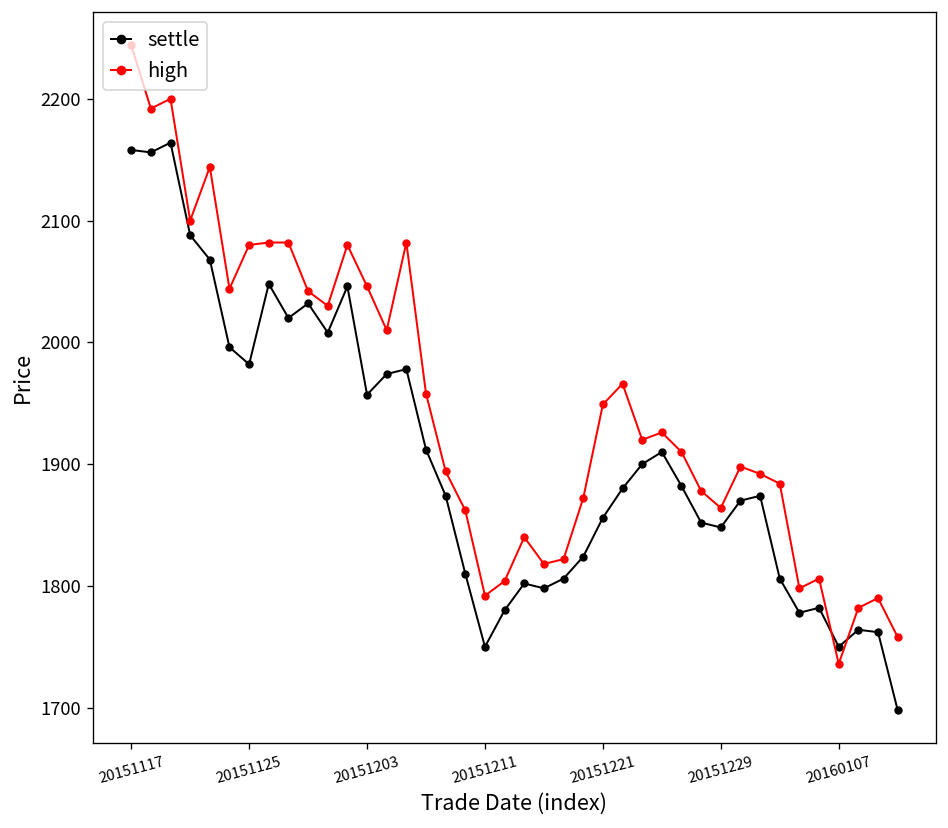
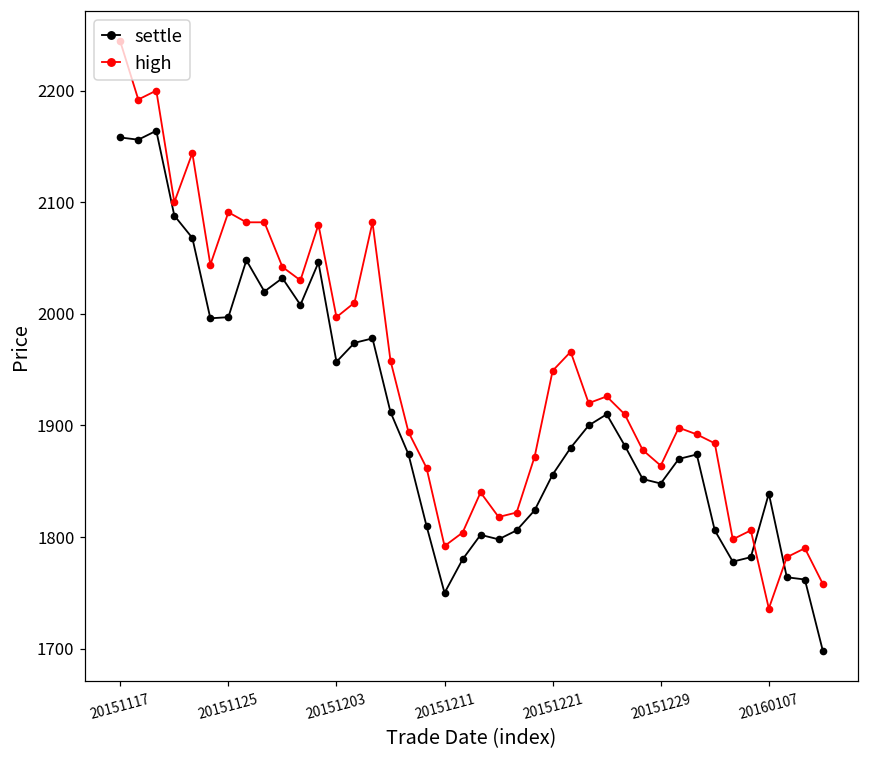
settle, 20151125: 1982 -> 1997
high, 20151125: 2080 -> 2091
high, 20151203: 2046 -> 1997
settle, 20160107: 1750 -> 1839
